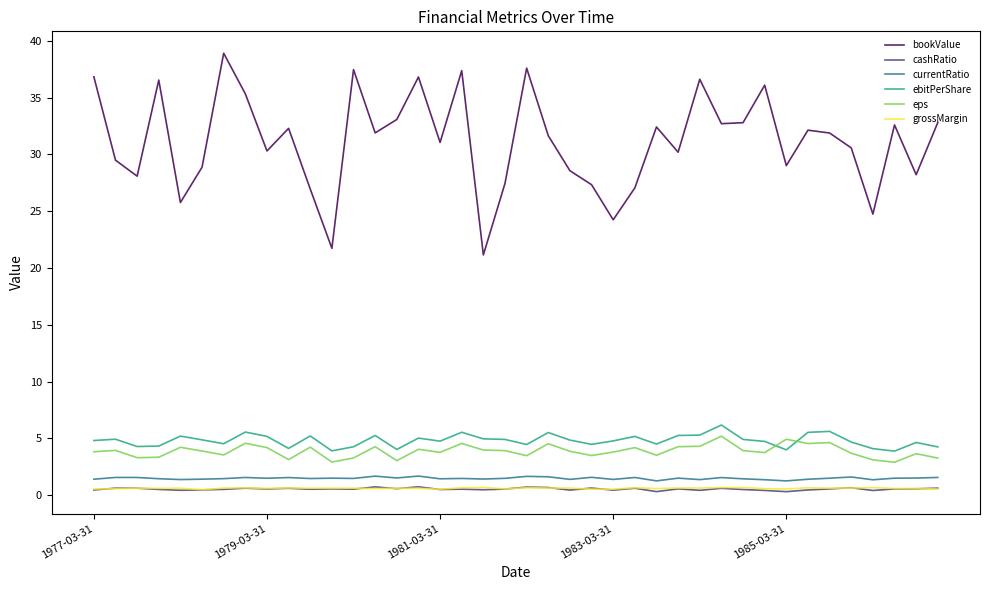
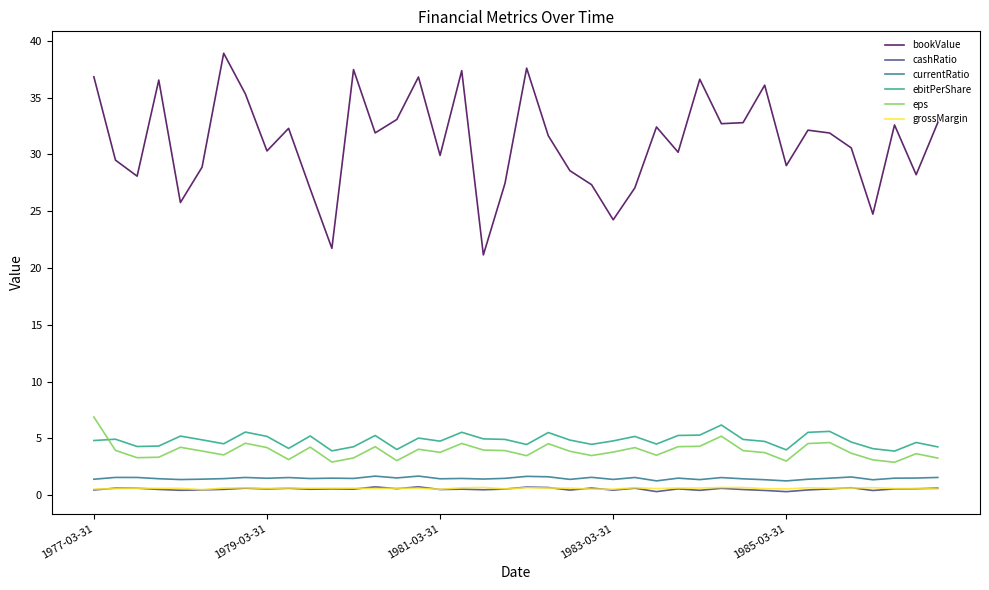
eps, 1977-03-31: 3.8 -> 6.9
bookValue, 1981-03-31: 31.1 -> 29.9
eps, 1985-03-31: 4.9 -> 3.0
